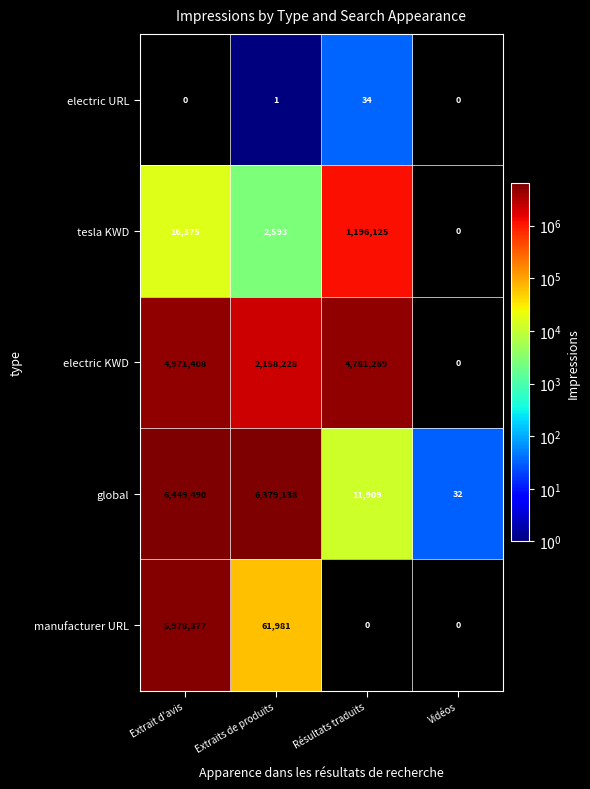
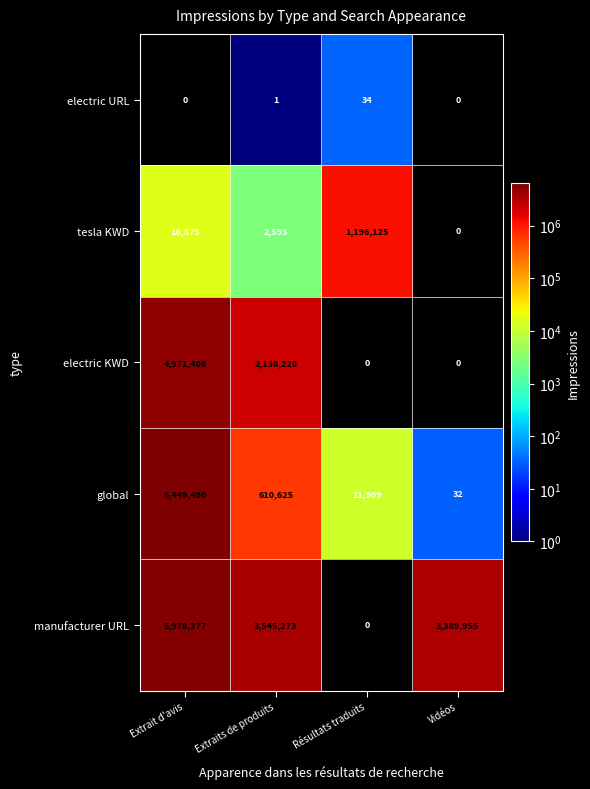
electric KWD, Résultats traduits: 4,781,269 -> 0
global, Extraits de produits: 6,379,138 -> 610,625
manufacturer URL, Extraits de produits: 61,981 -> 3,545,273
manufacturer URL, Vidéos: 0 -> 3,389,955
